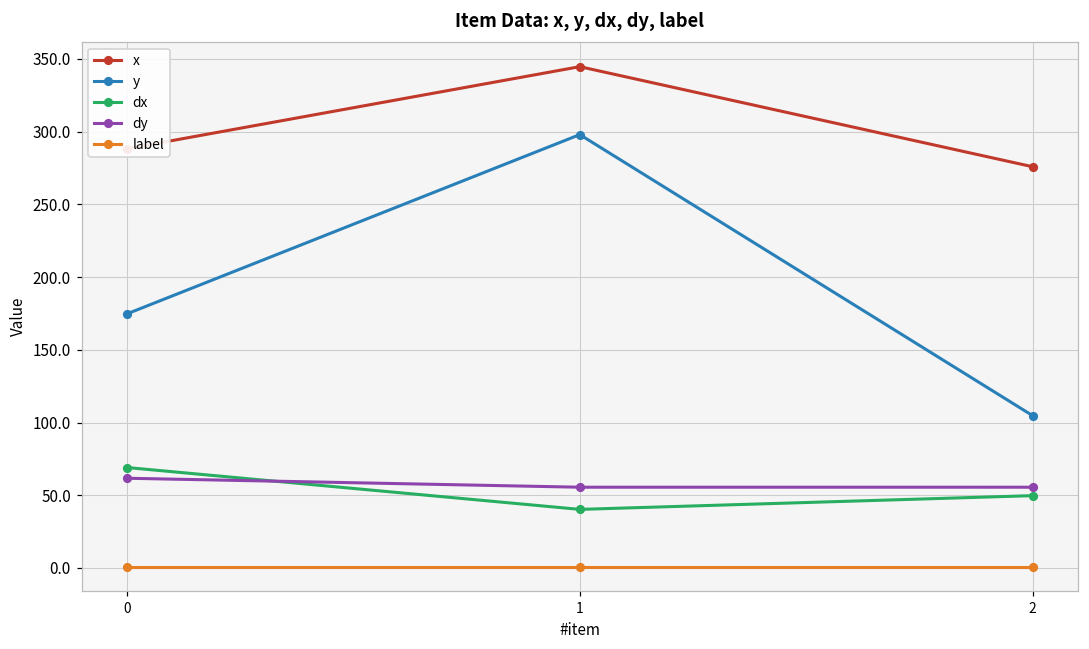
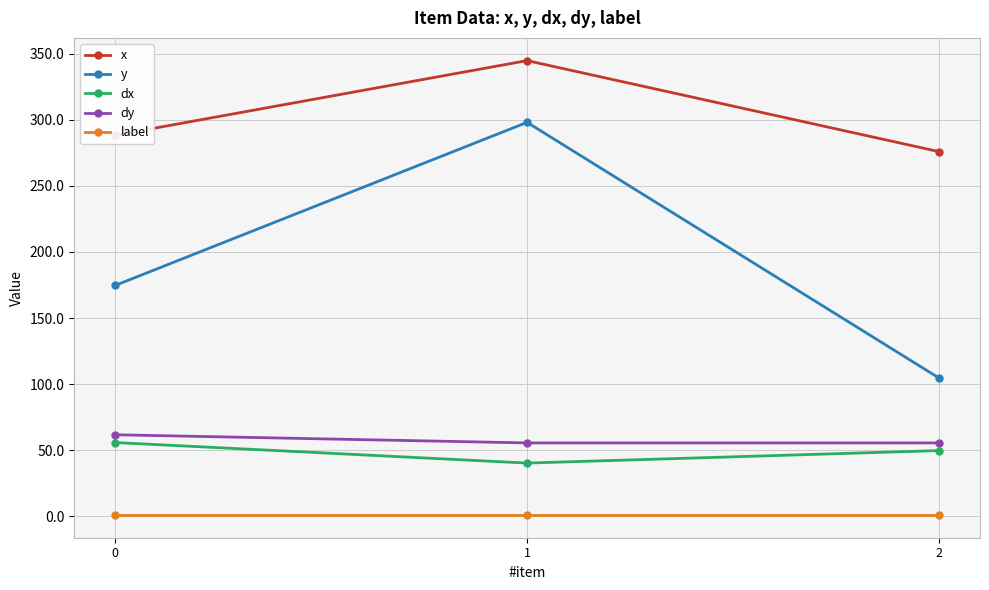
dx, 0: 69 -> 56
